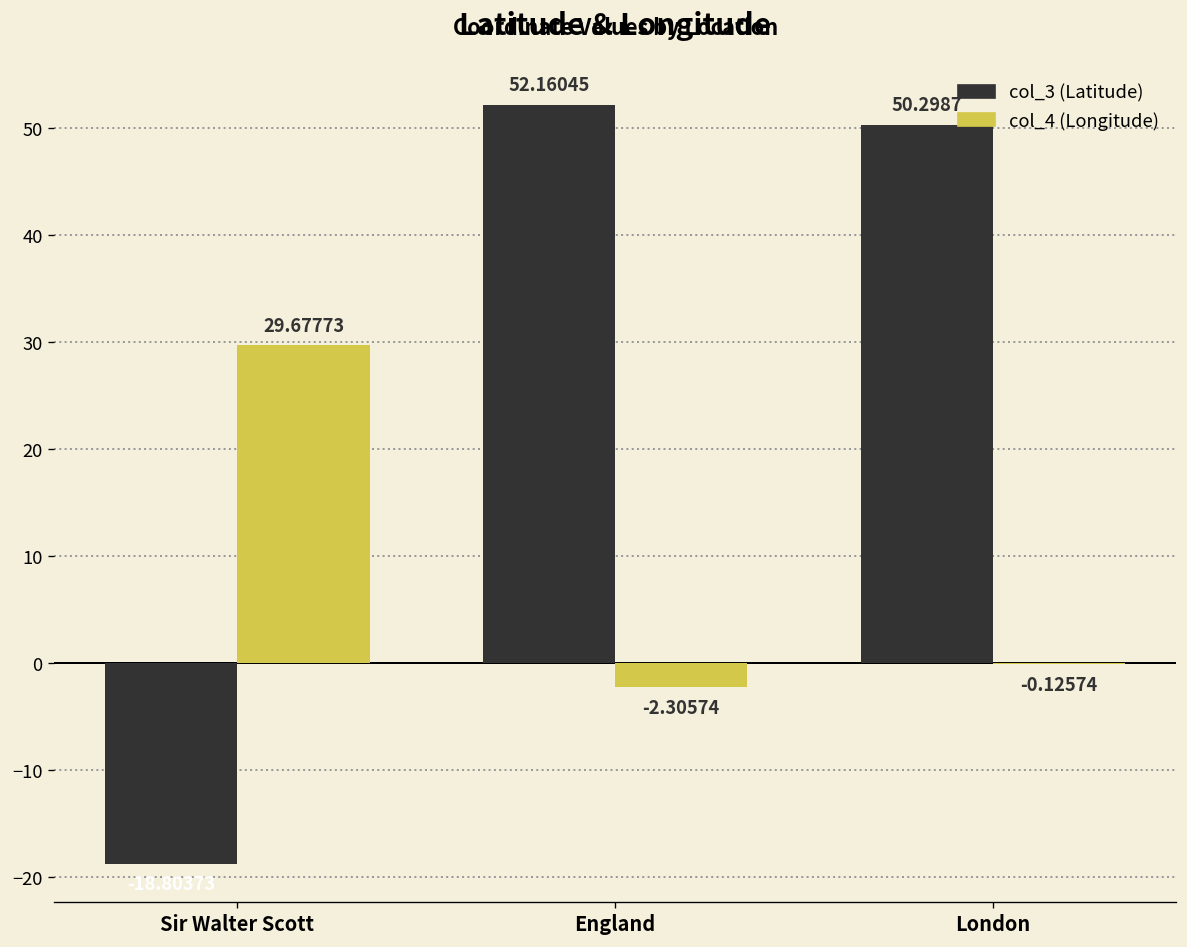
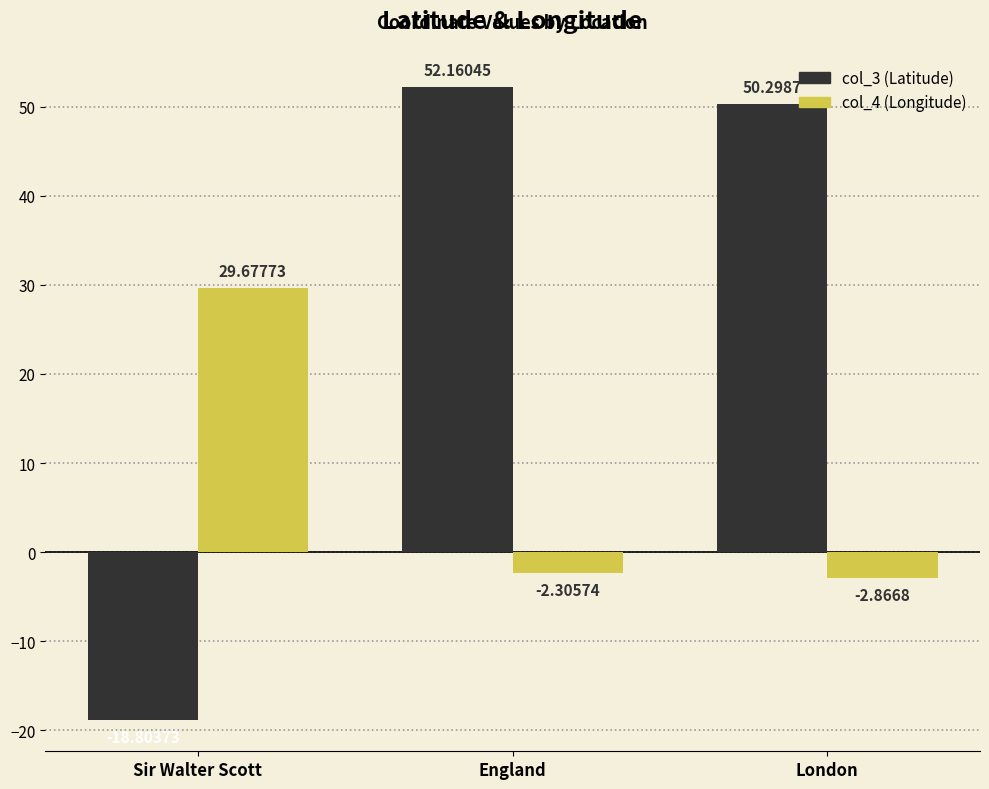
col_4 (Longitude), London: -0.12574 -> -2.8668
